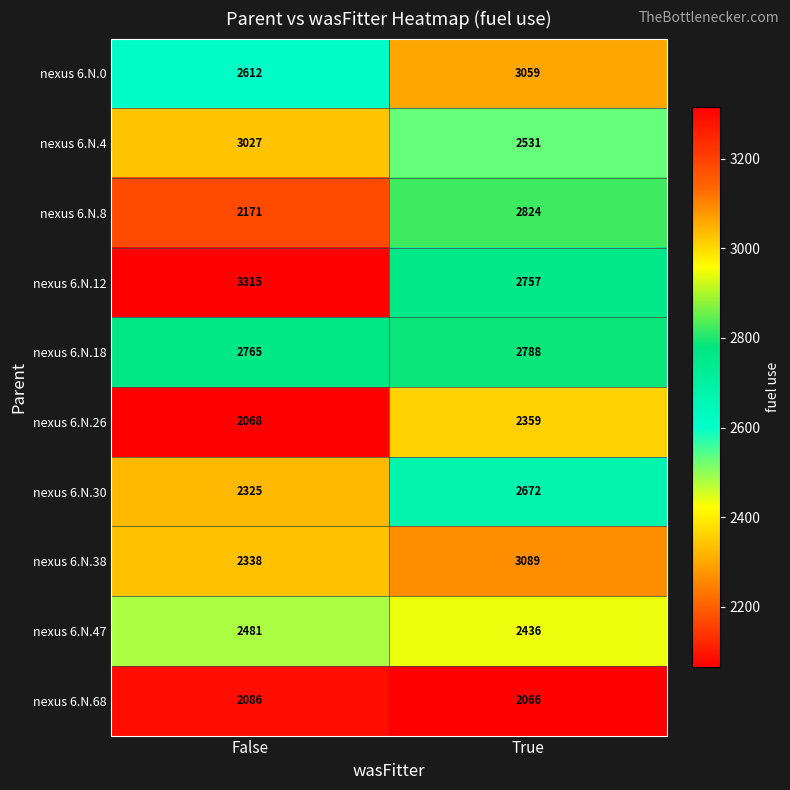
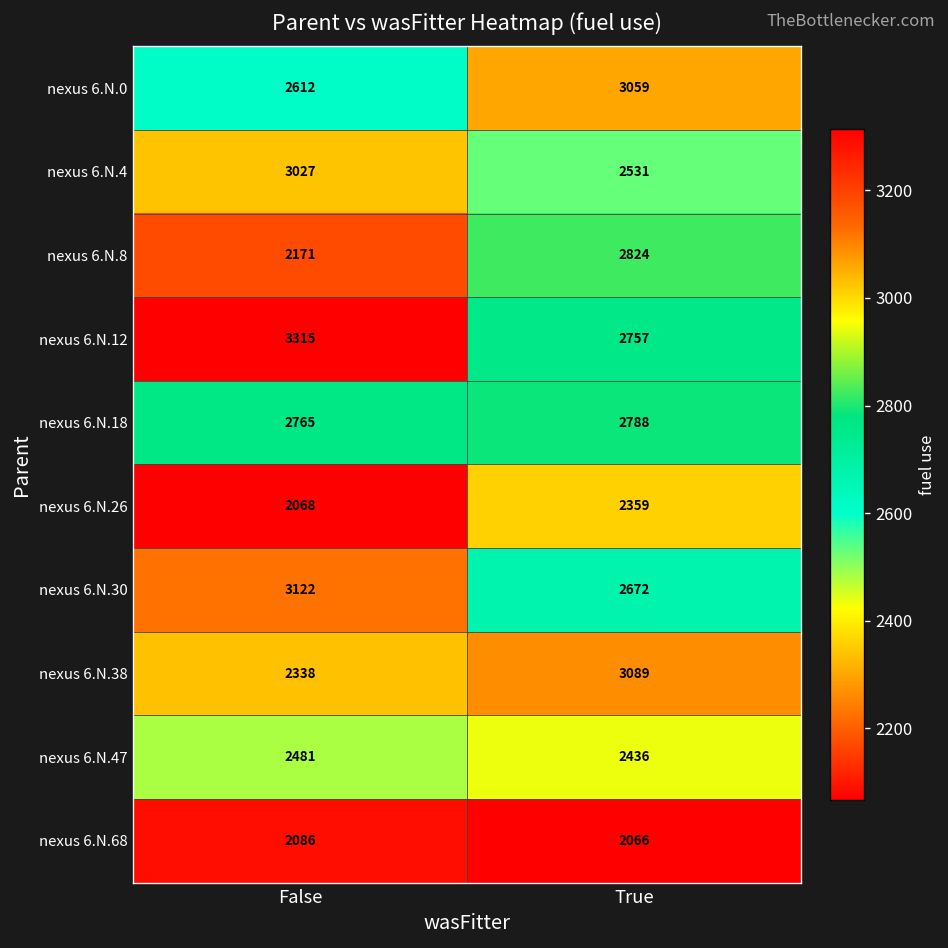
nexus 6.N.30, False: 2325 -> 3122
